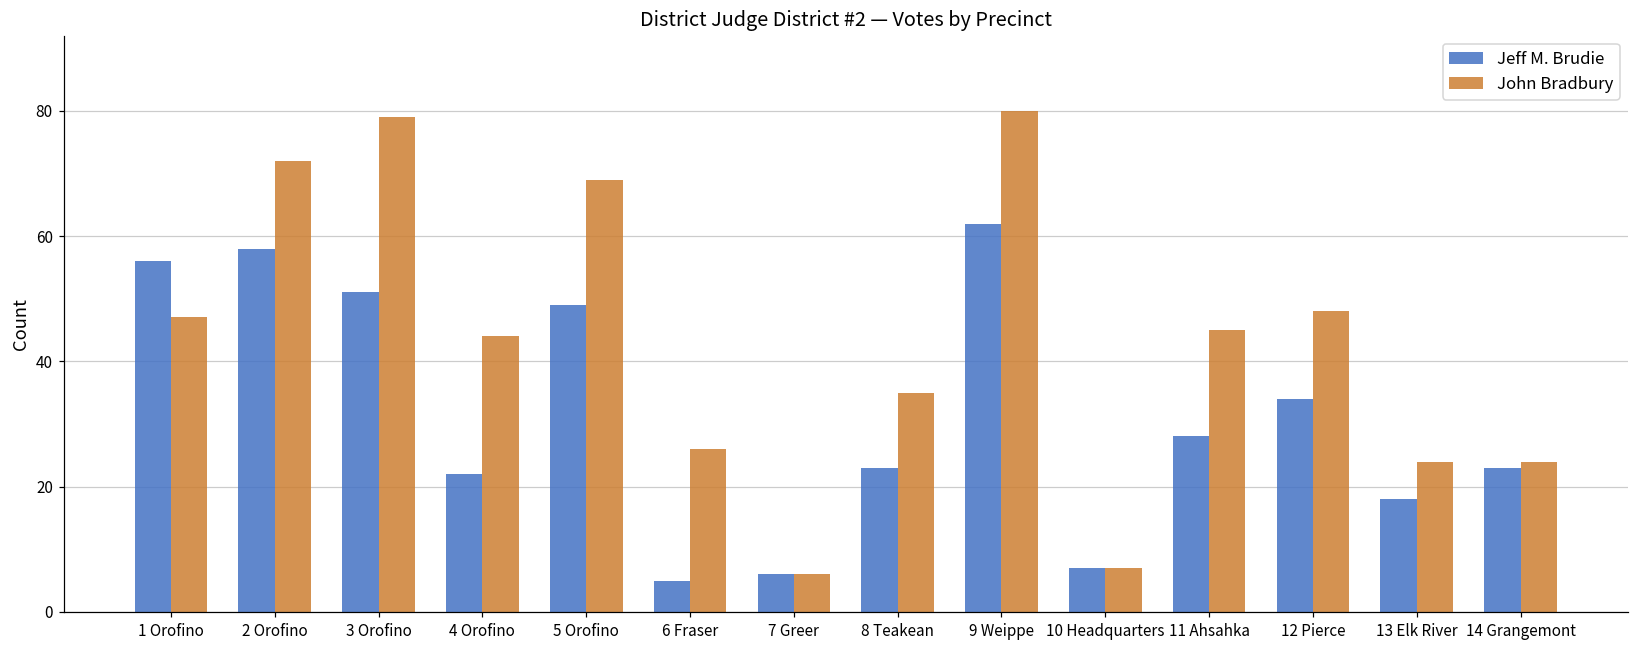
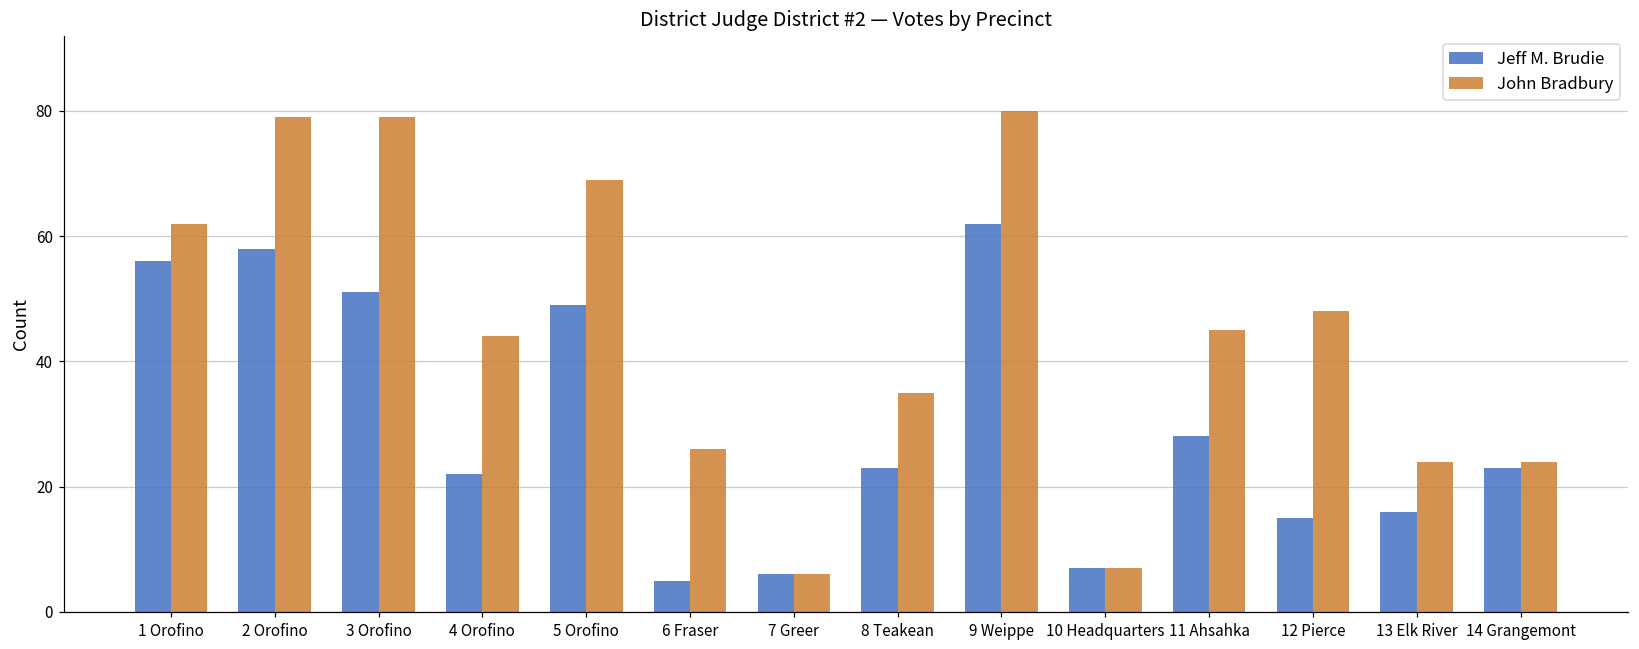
John Bradbury, 1 Orofino: 47 -> 62
John Bradbury, 2 Orofino: 72 -> 79
Jeff M. Brudie, 12 Pierce: 34 -> 15
Jeff M. Brudie, 13 Elk River: 18 -> 16
